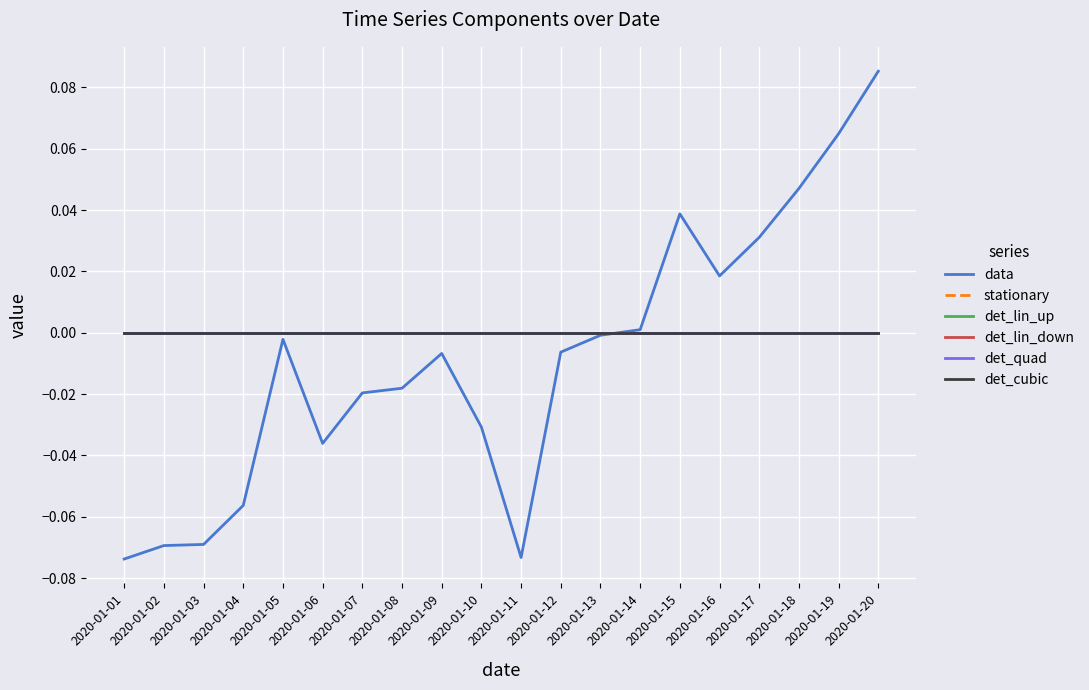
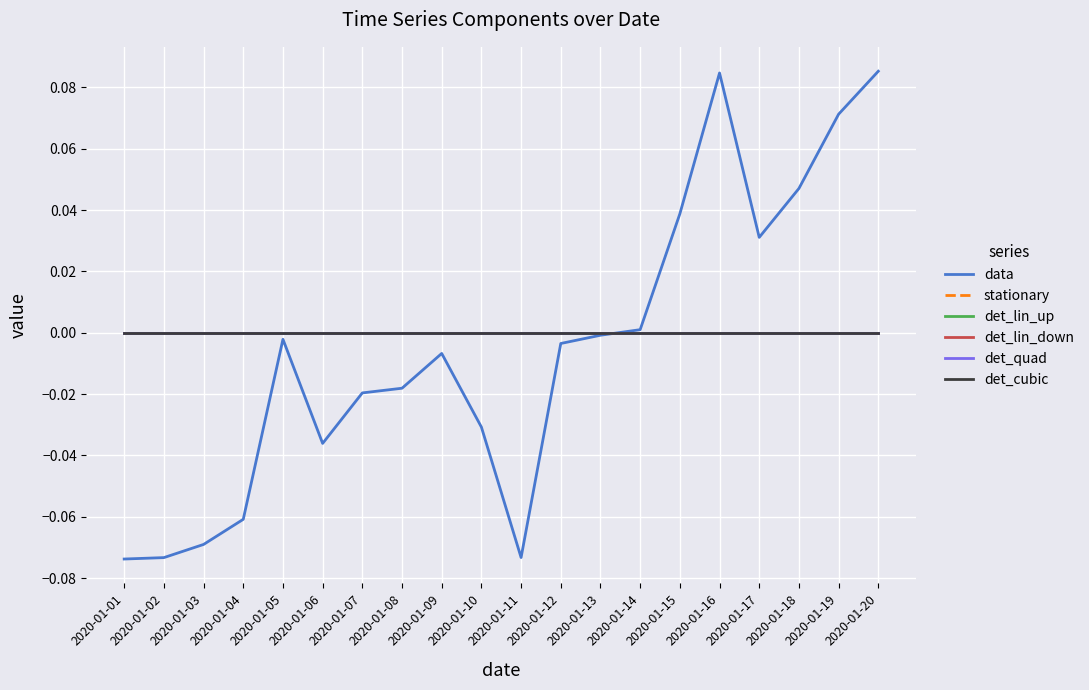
data, 2020-01-02: -0.069 -> -0.073
data, 2020-01-04: -0.056 -> -0.061
data, 2020-01-12: -0.006 -> -0.004
data, 2020-01-16: 0.019 -> 0.085
data, 2020-01-19: 0.065 -> 0.071
